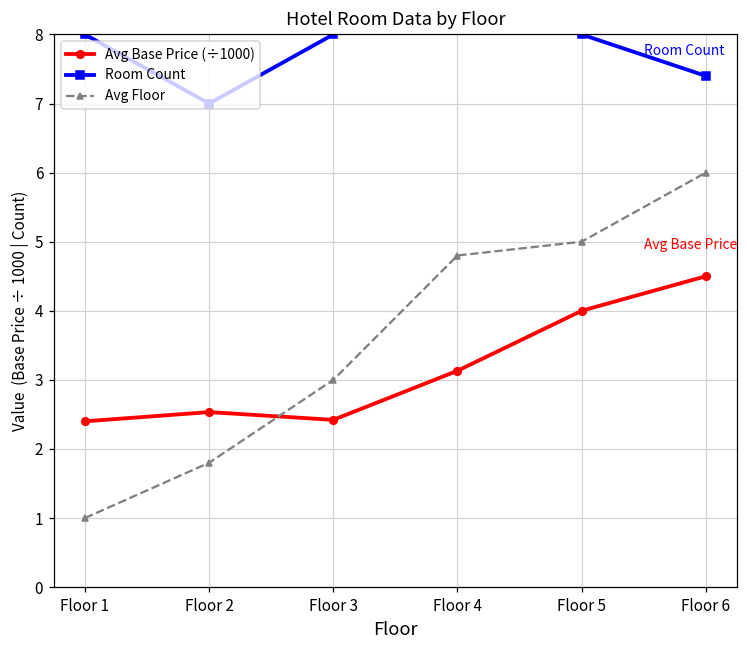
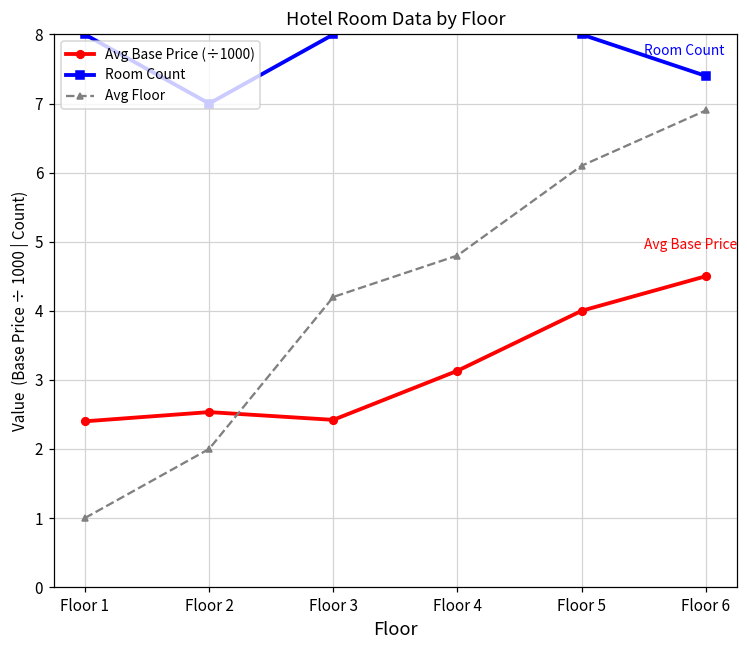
Avg Floor, Floor 2: 1.8 -> 2.0
Avg Floor, Floor 3: 3.0 -> 4.2
Avg Floor, Floor 5: 5.0 -> 6.1
Avg Floor, Floor 6: 6.0 -> 6.9
